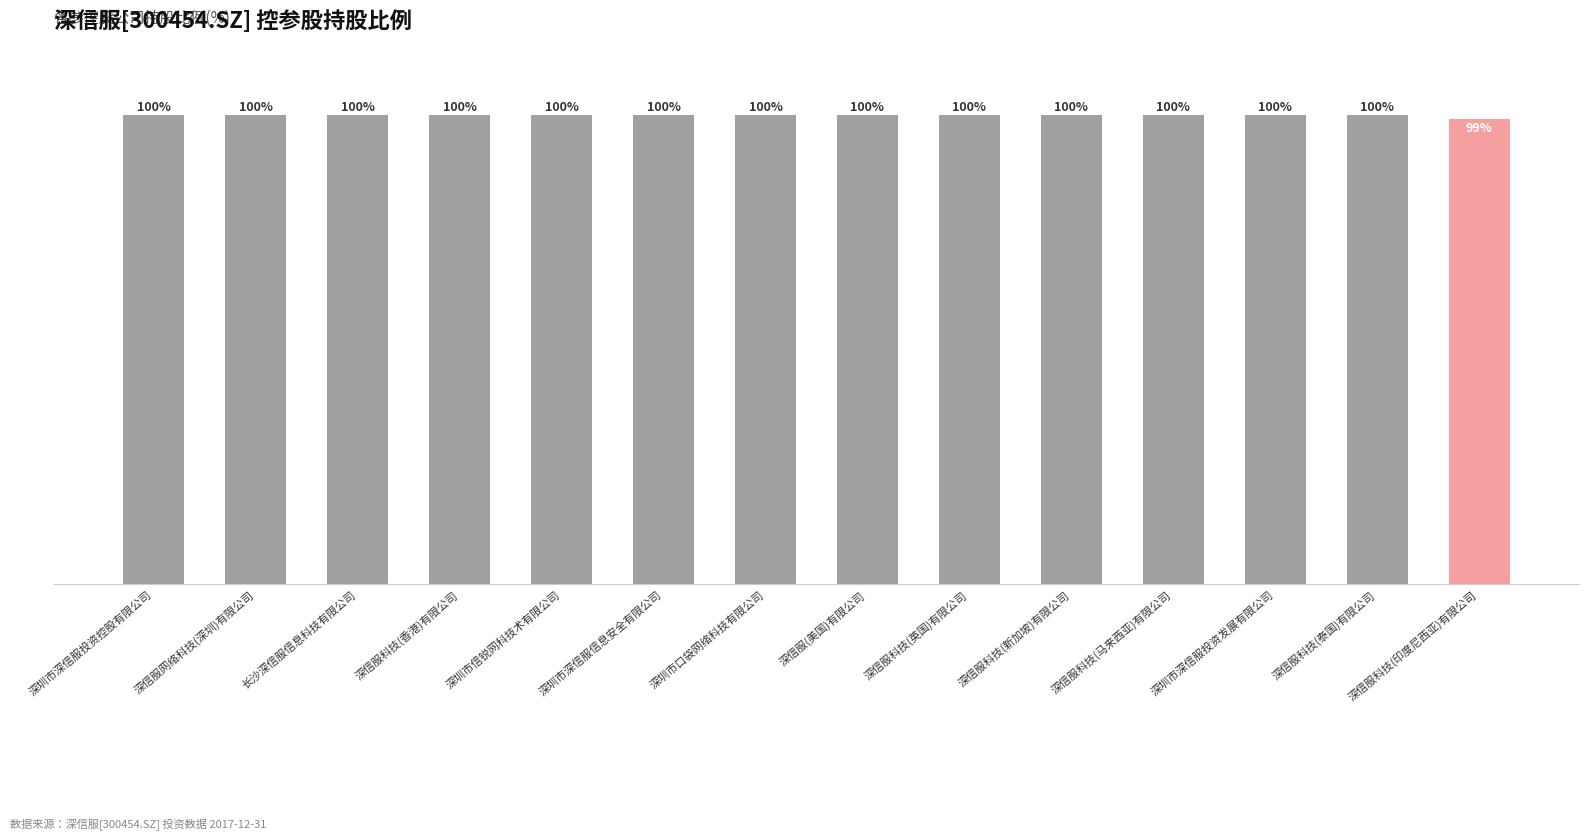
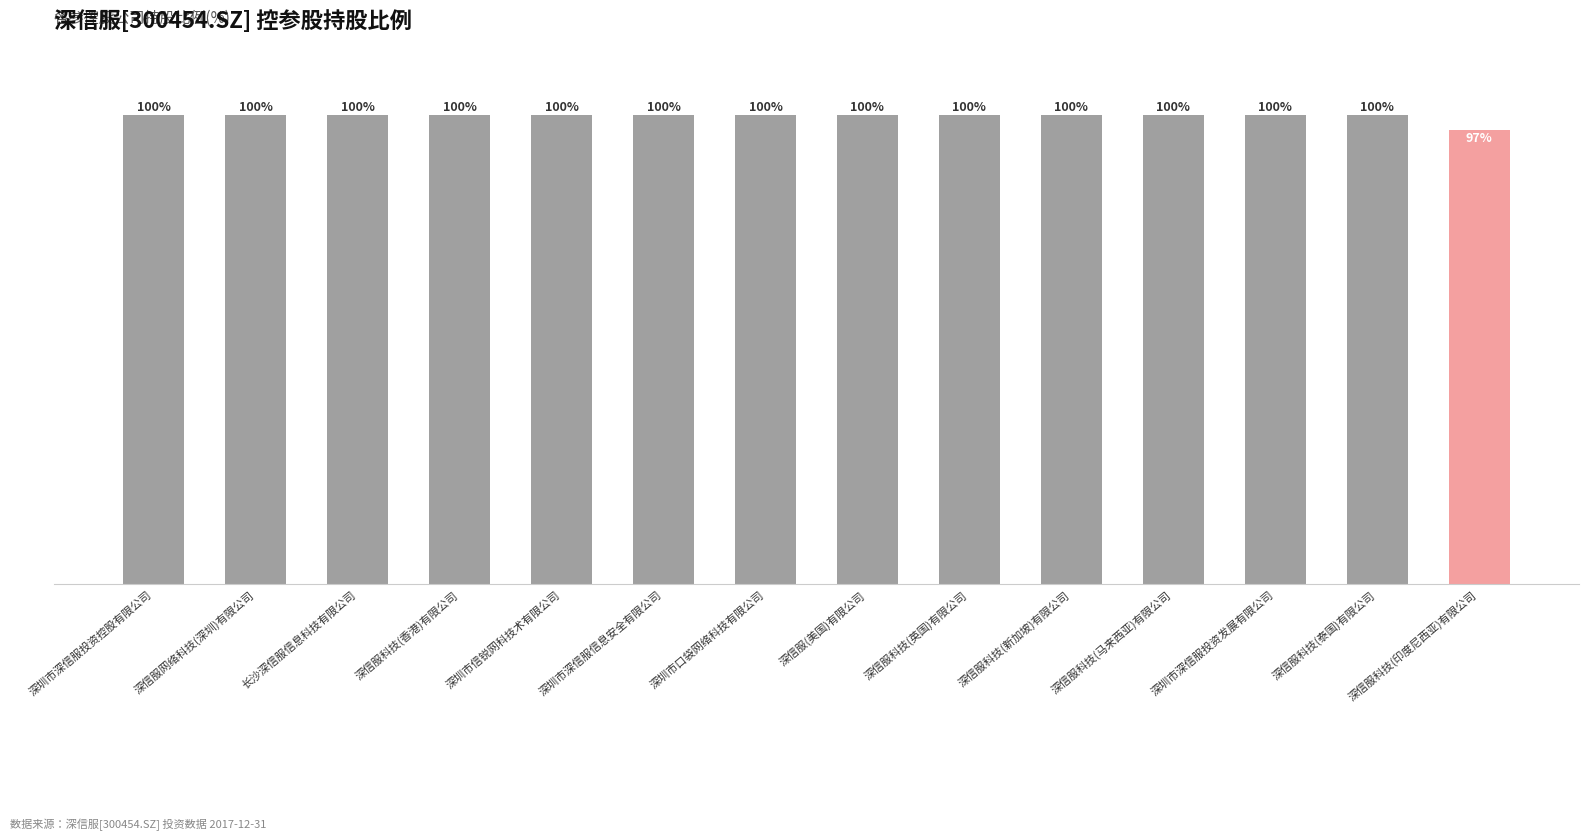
深信服科技(印度尼西亚)有限公司: 99% -> 97%
